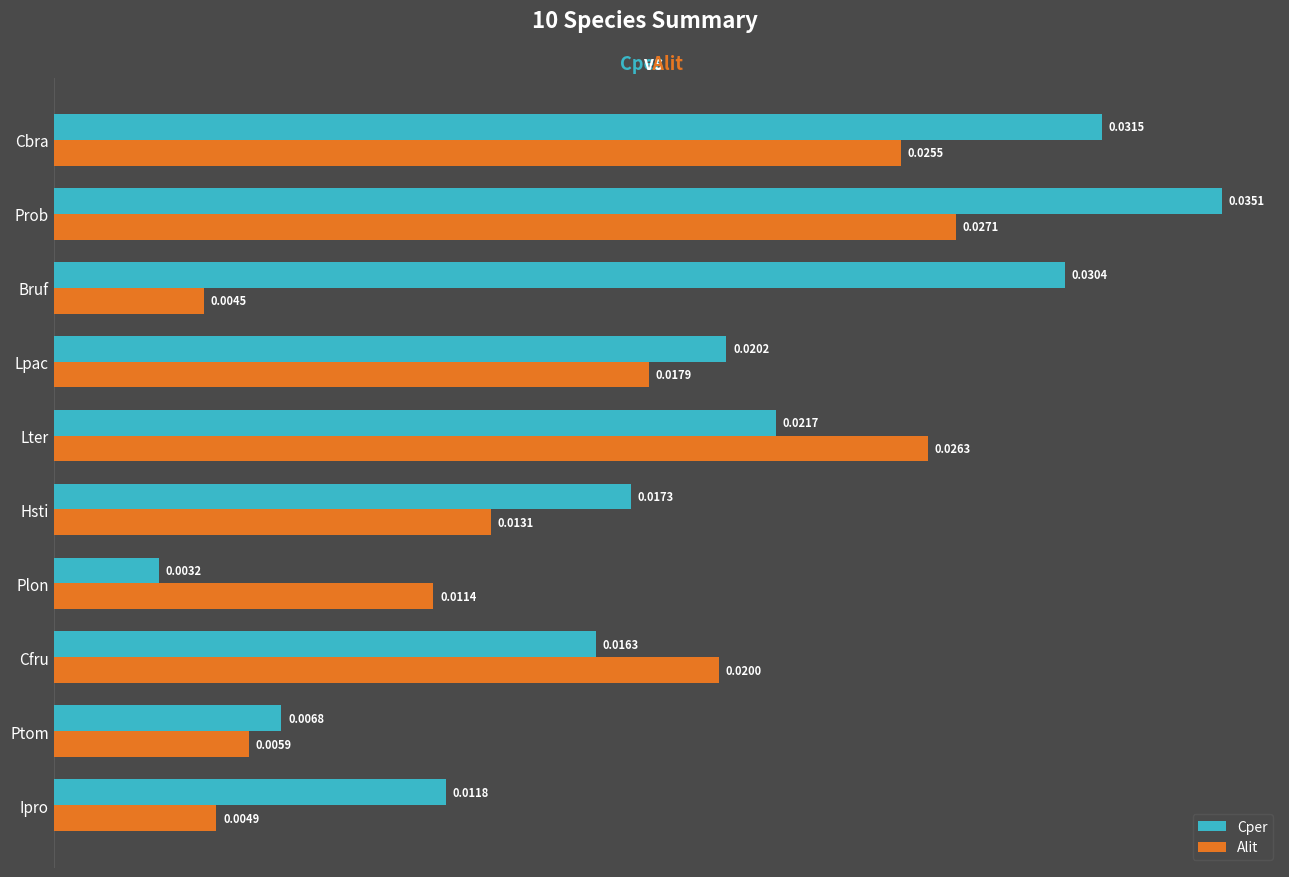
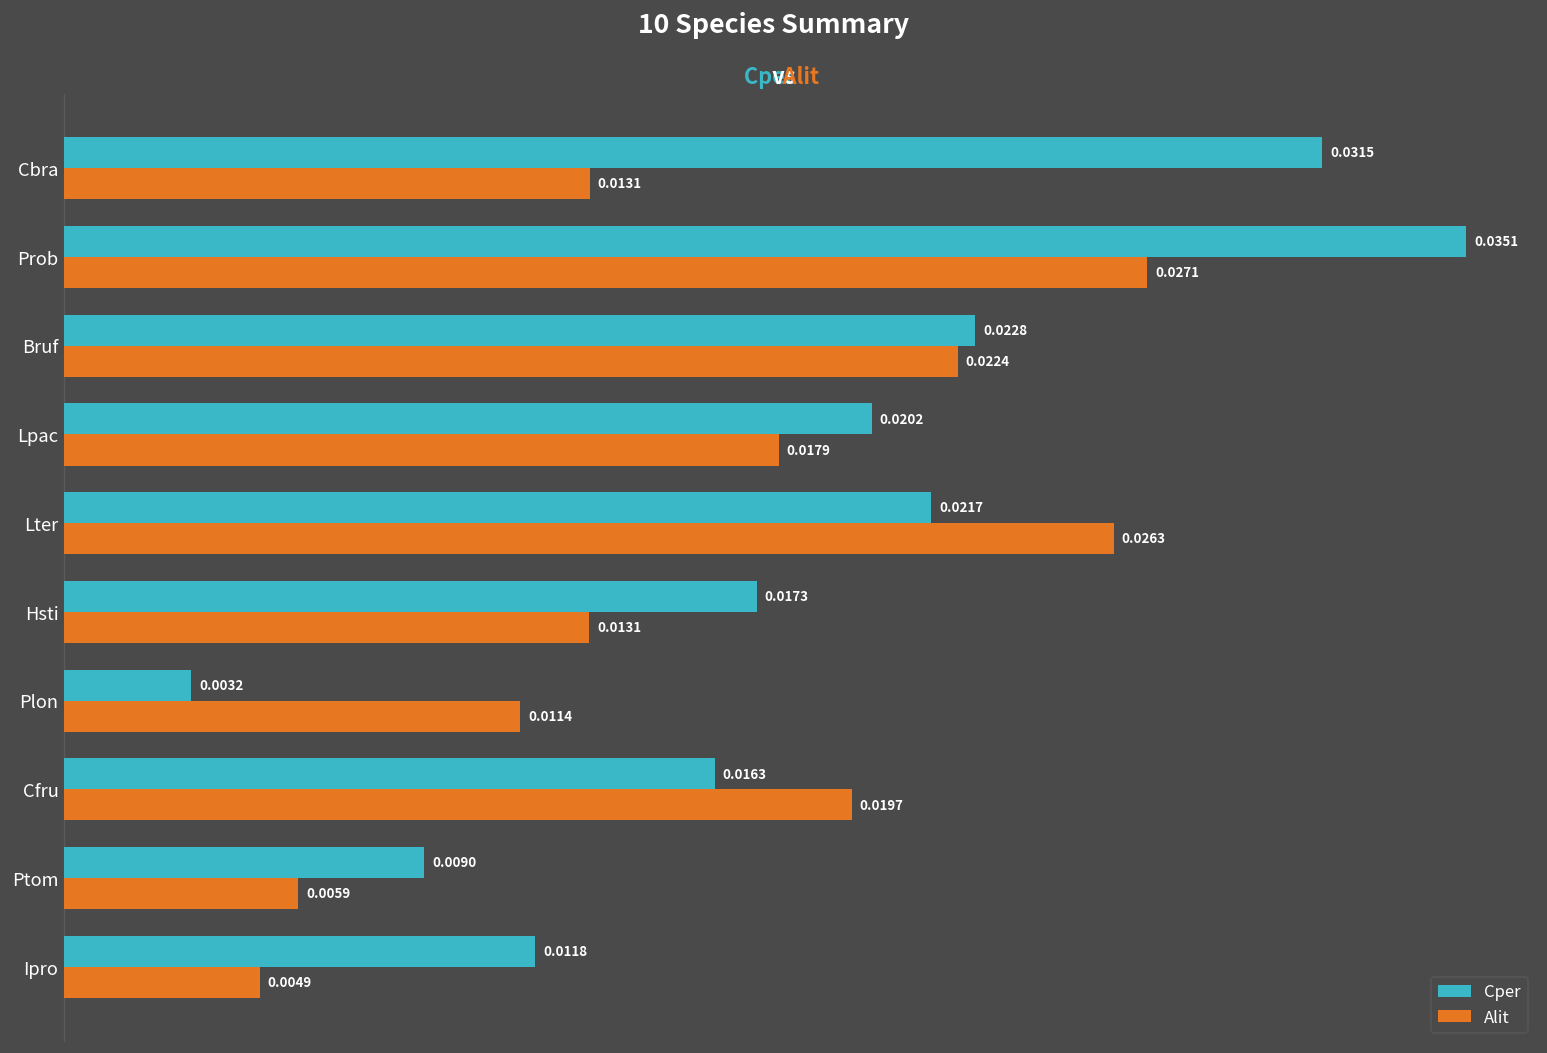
Alit, Cbra: 0.0255 -> 0.0131
Cper, Bruf: 0.0304 -> 0.0228
Alit, Bruf: 0.0045 -> 0.0224
Alit, Cfru: 0.0200 -> 0.0197
Cper, Ptom: 0.0068 -> 0.0090
